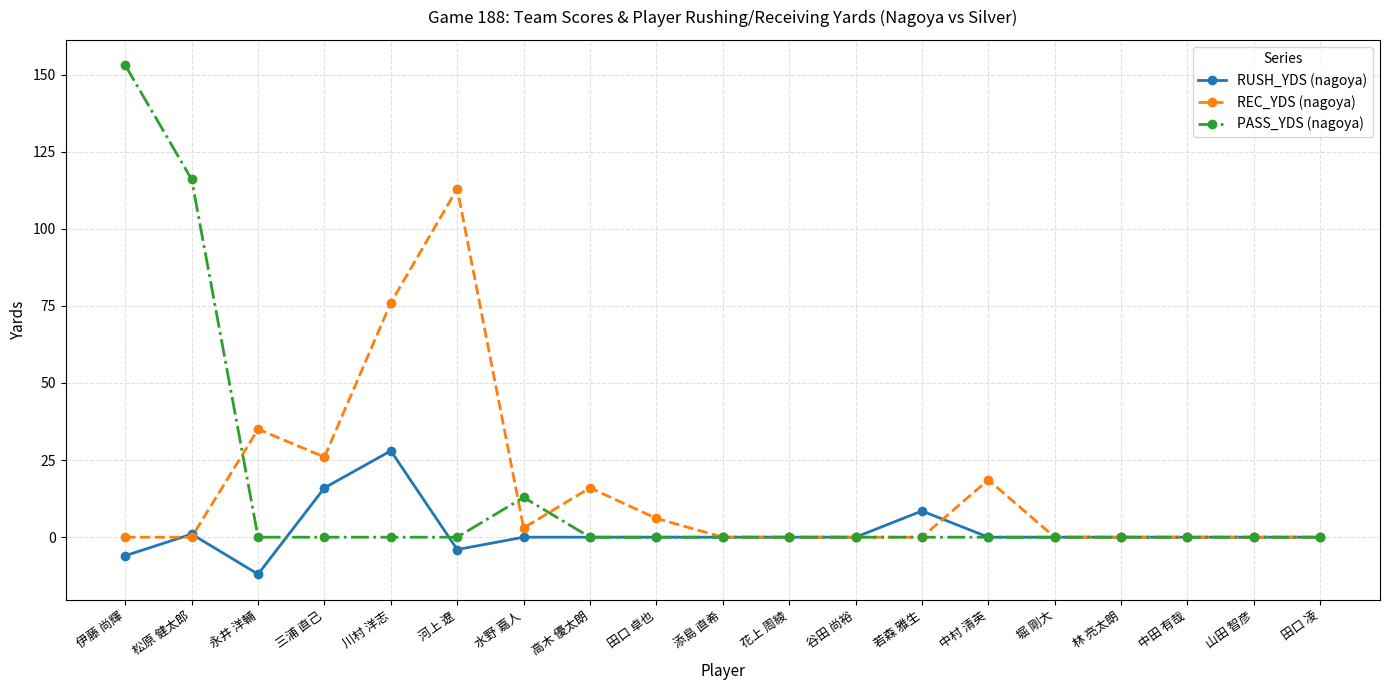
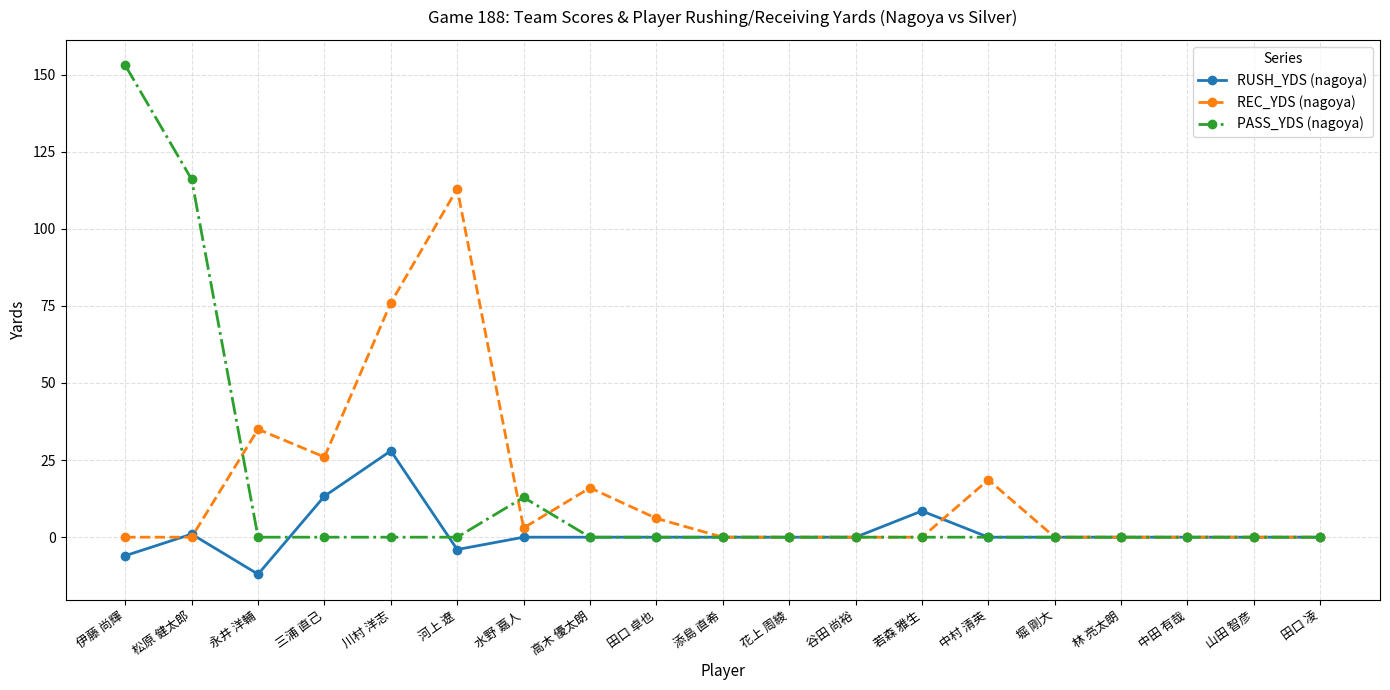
RUSH_YDS (nagoya), 三浦 直己: 16 -> 13
